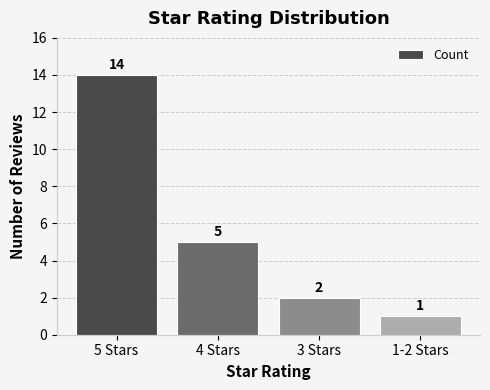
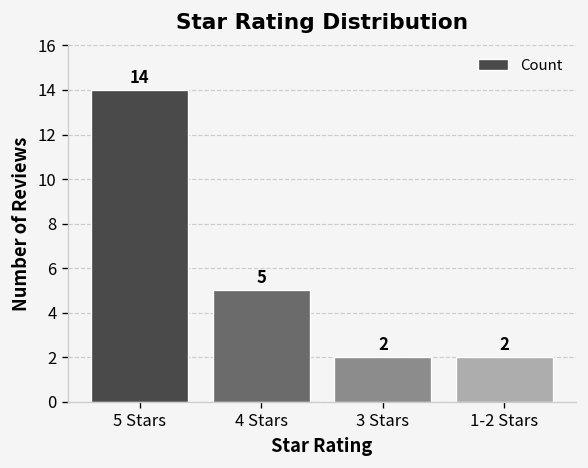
1-2 Stars: 1 -> 2
